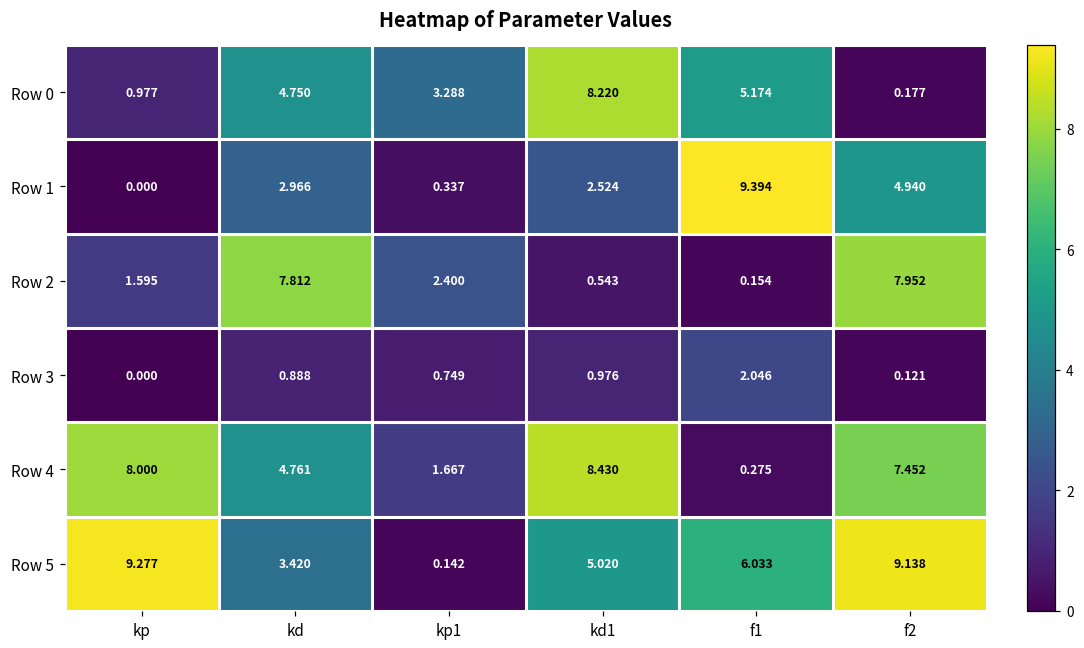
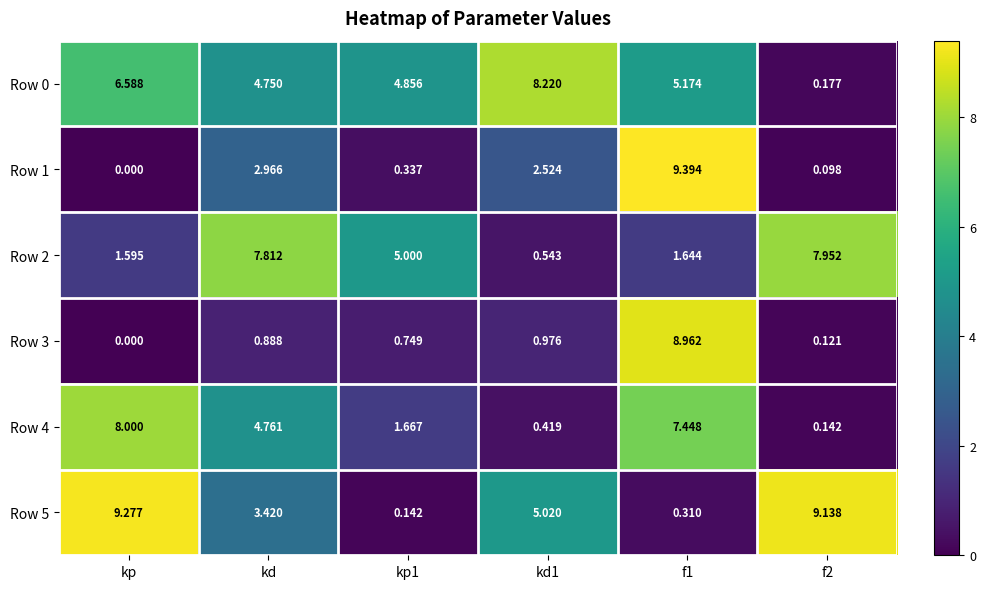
Row 0, kp: 0.977 -> 6.588
Row 0, kp1: 3.288 -> 4.856
Row 1, f2: 4.940 -> 0.098
Row 2, kp1: 2.400 -> 5.000
Row 2, f1: 0.154 -> 1.644
Row 3, f1: 2.046 -> 8.962
Row 4, kd1: 8.430 -> 0.419
Row 4, f1: 0.275 -> 7.448
Row 4, f2: 7.452 -> 0.142
Row 5, f1: 6.033 -> 0.310
